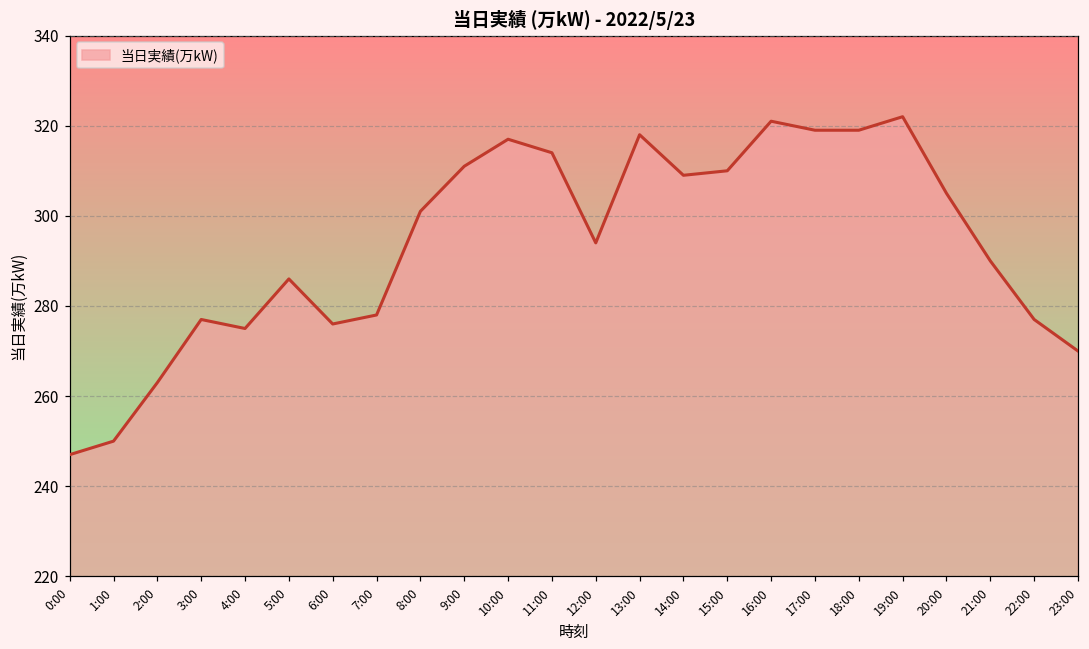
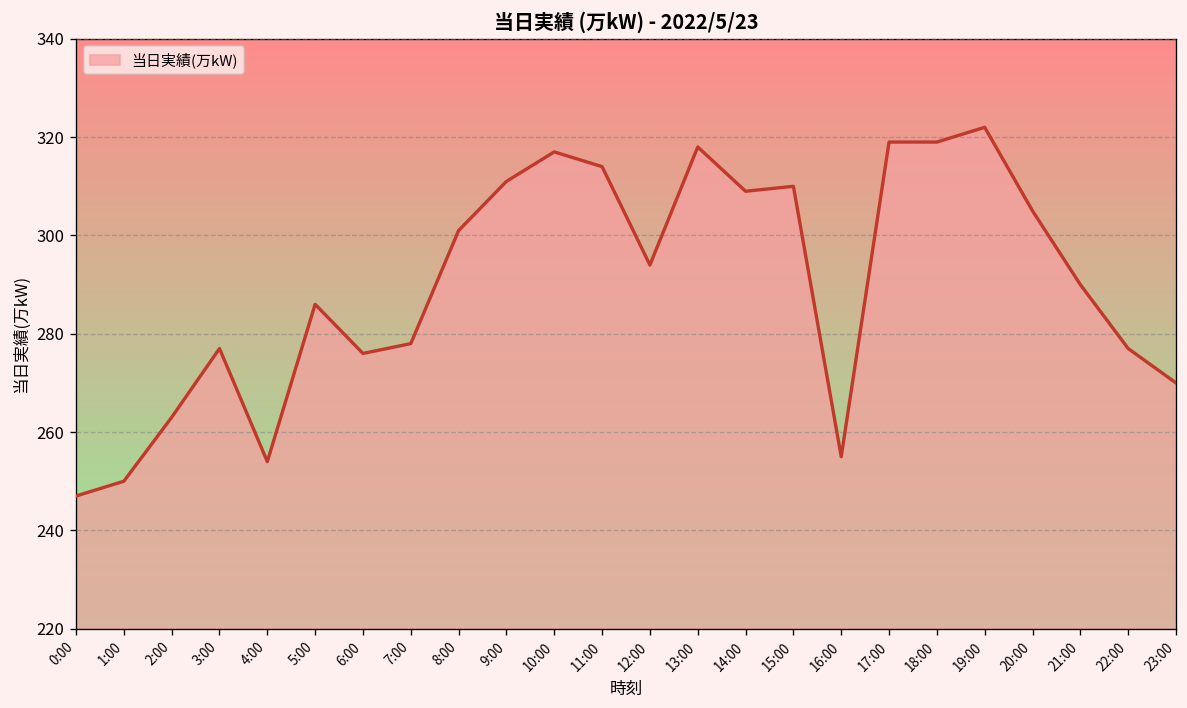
4:00: 275 -> 254
16:00: 321 -> 255
